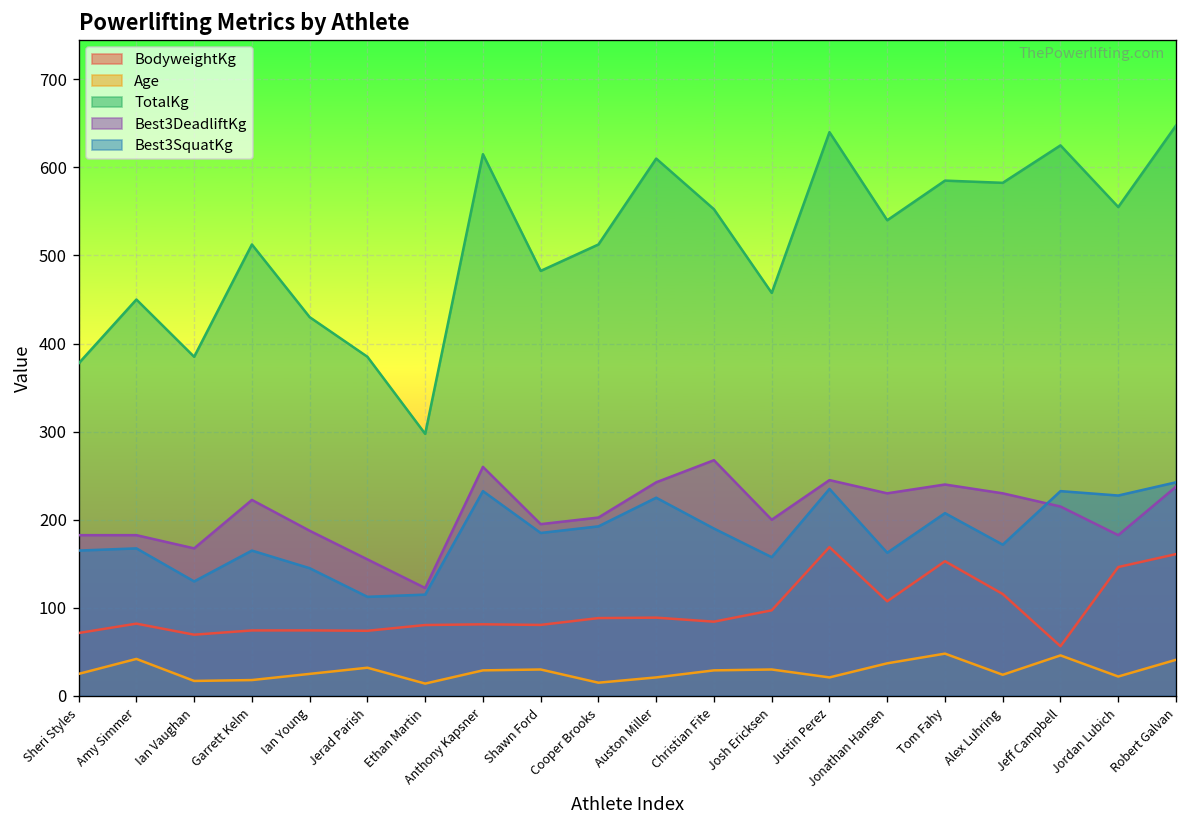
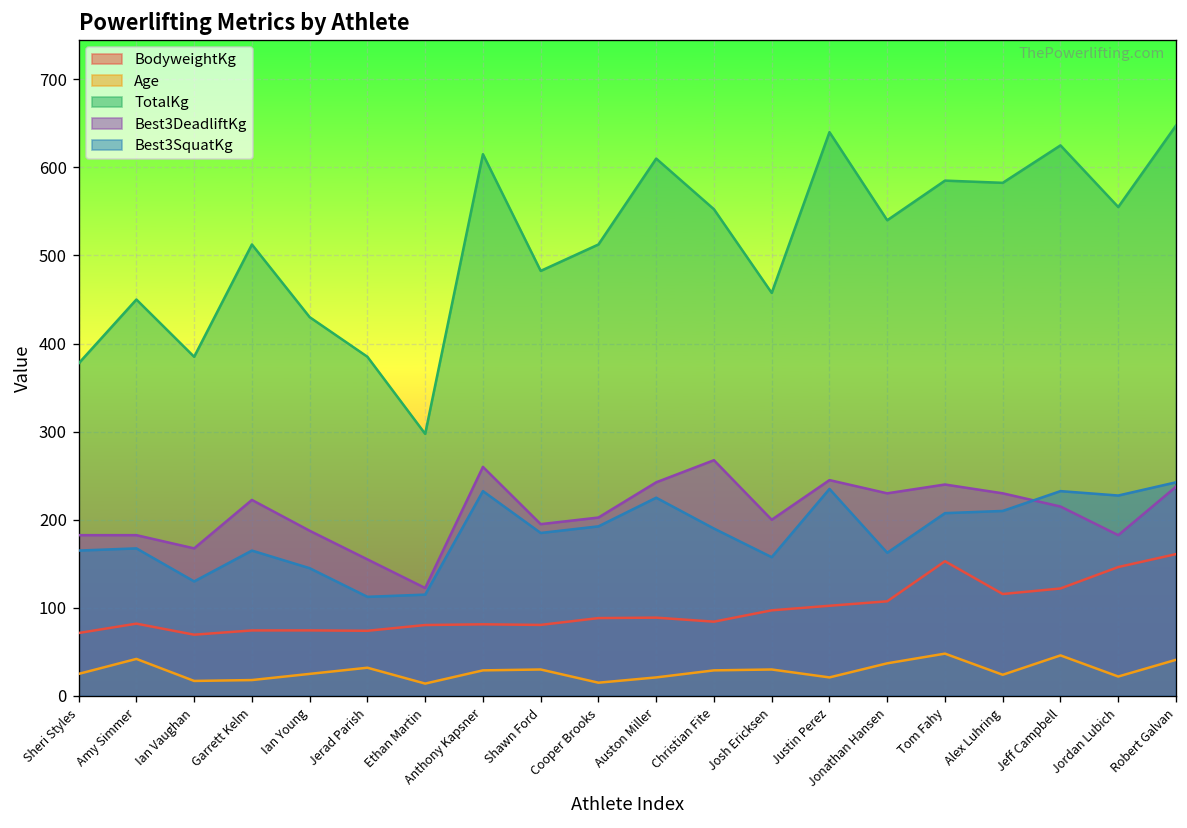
BodyweightKg, Justin Perez: 170 -> 100
Best3SquatKg, Alex Luhring: 170 -> 210
BodyweightKg, Jeff Campbell: 60 -> 120
